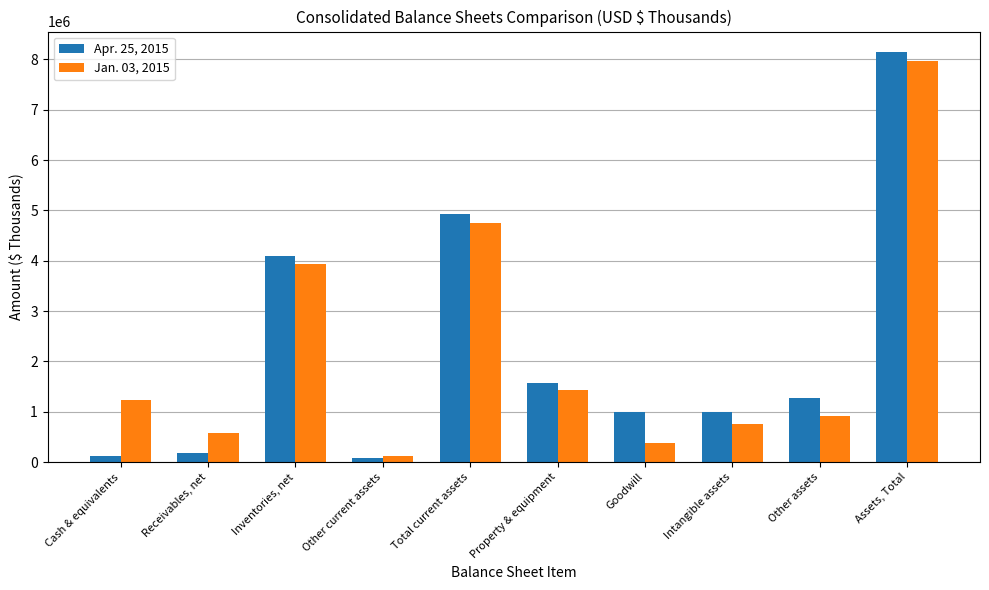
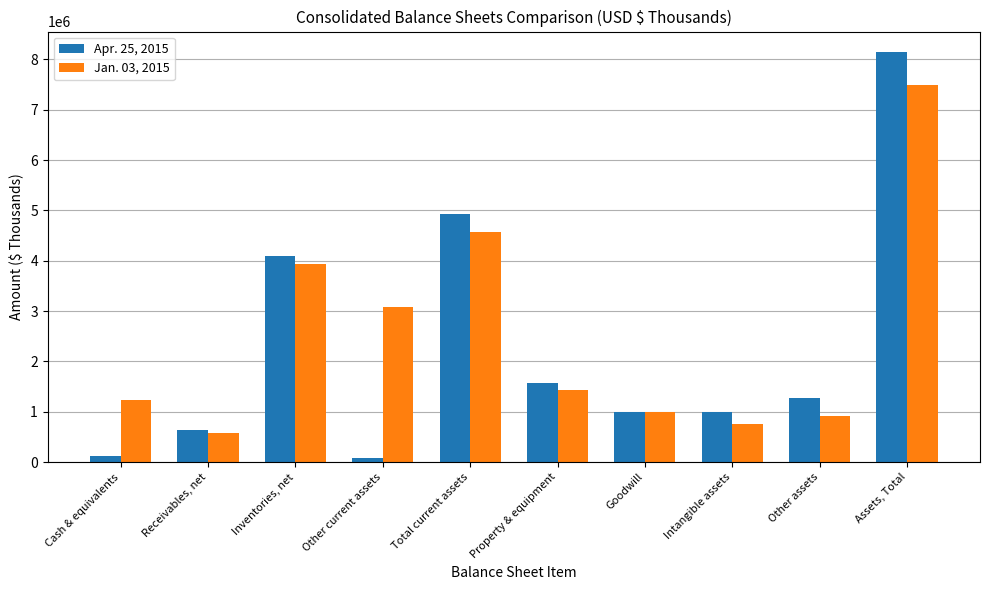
Apr. 25, 2015, Receivables, net: 200000 -> 600000
Jan. 03, 2015, Other current assets: 100000 -> 3100000
Jan. 03, 2015, Total current assets: 4700000 -> 4600000
Jan. 03, 2015, Goodwill: 400000 -> 1000000
Jan. 03, 2015, Assets, Total: 8000000 -> 7500000
